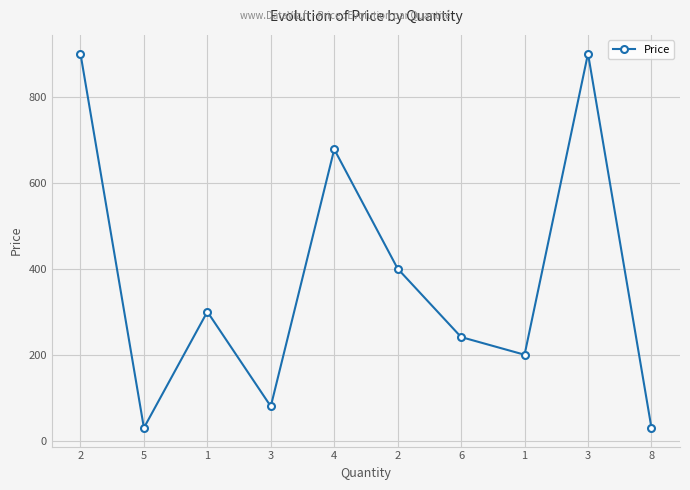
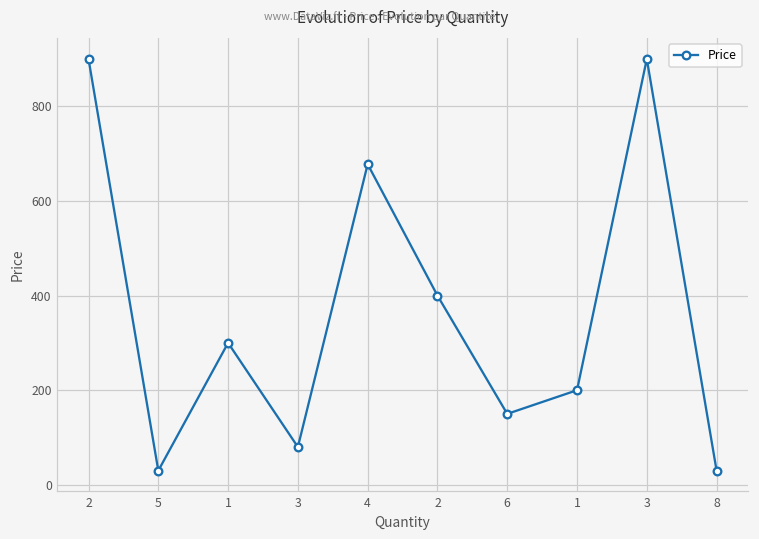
6: 240 -> 150
